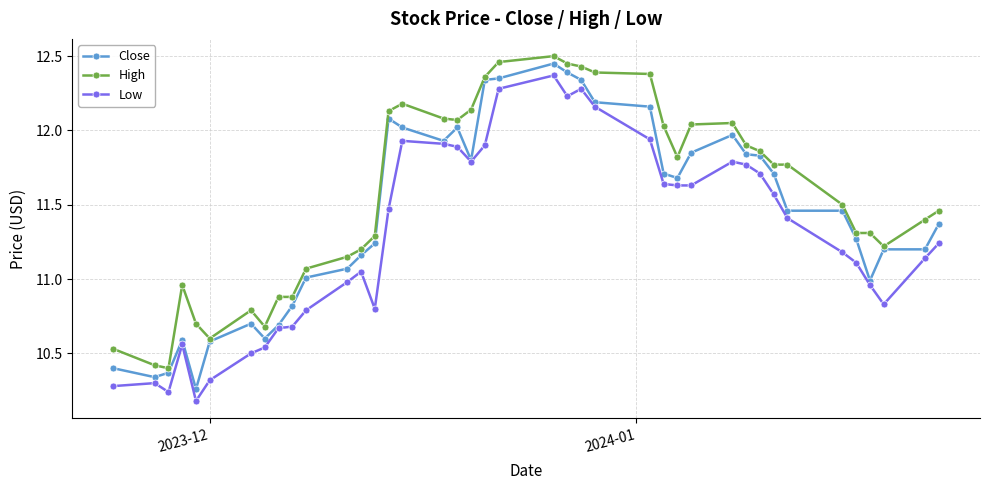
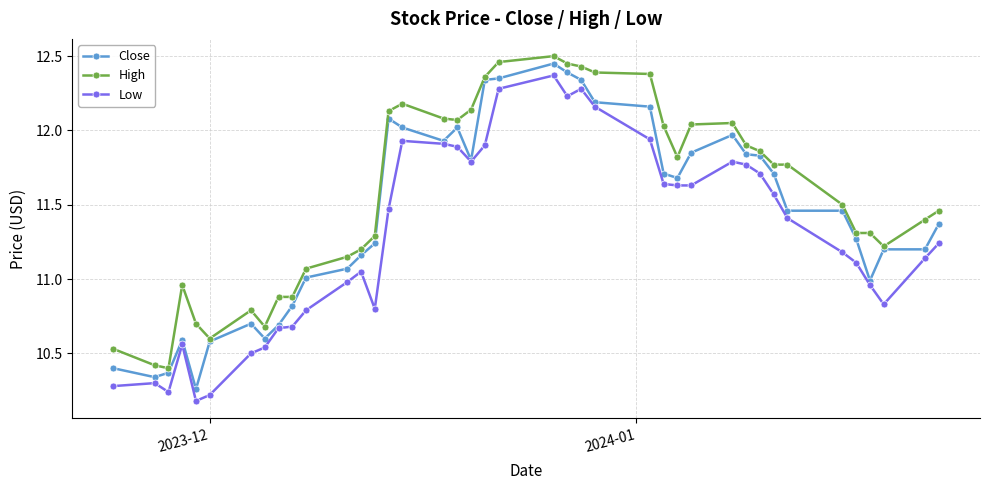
Low, 2023-12: 10.32 -> 10.22
